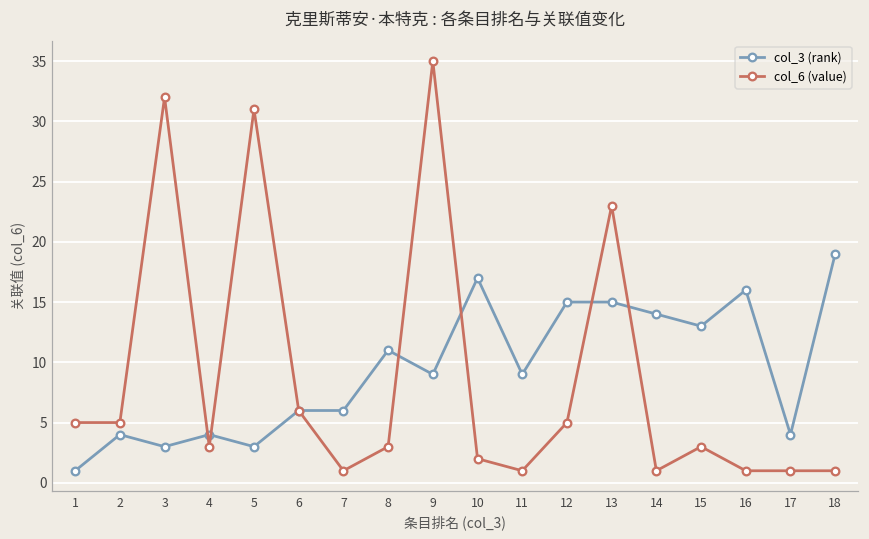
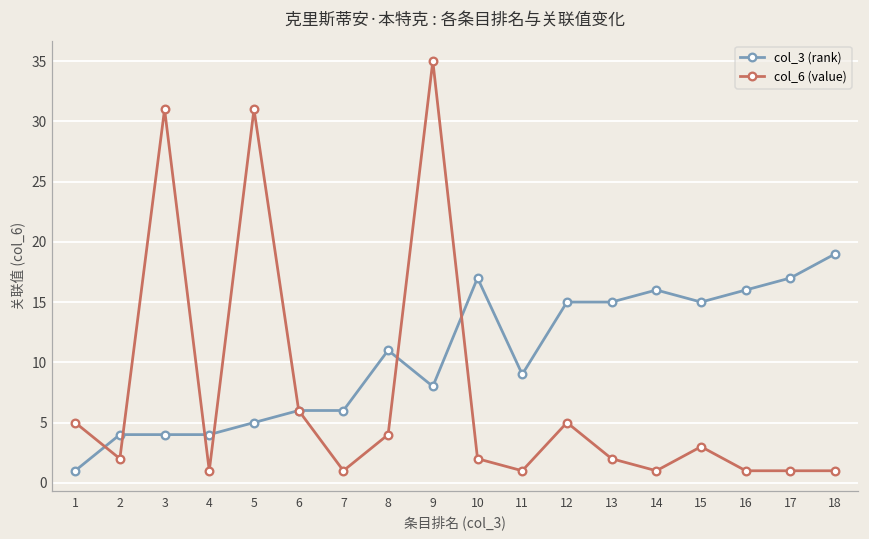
col_6 (value), 2: 5 -> 2
col_3 (rank), 3: 3 -> 4
col_6 (value), 3: 32 -> 31
col_6 (value), 4: 3 -> 1
col_3 (rank), 5: 3 -> 5
col_6 (value), 8: 3 -> 4
col_3 (rank), 9: 9 -> 8
col_6 (value), 13: 23 -> 2
col_3 (rank), 14: 14 -> 16
col_3 (rank), 15: 13 -> 15
col_3 (rank), 17: 4 -> 17
